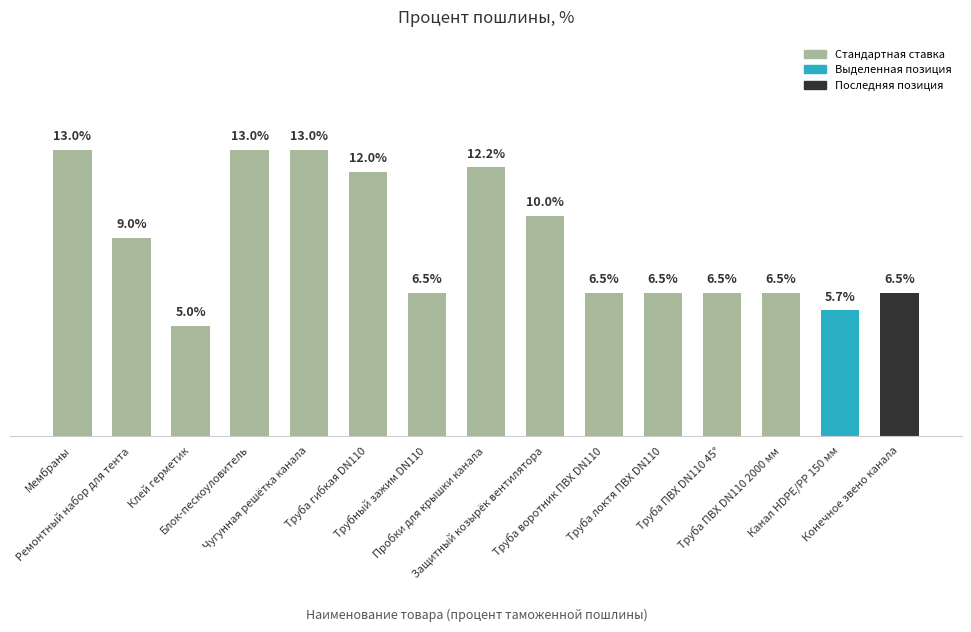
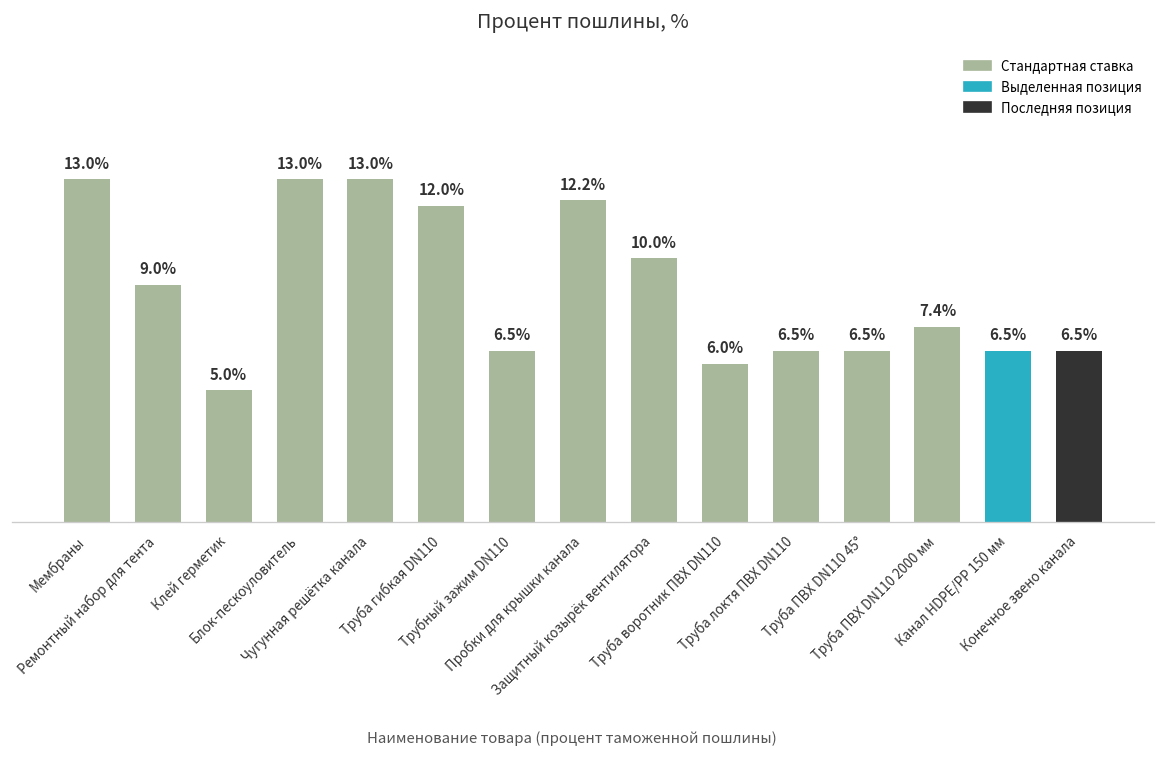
Труба воротник ПВХ DN110: 6.5% -> 6.0%
Труба ПВХ DN110 2000 мм: 6.5% -> 7.4%
Канал HDPE/PP 150 мм: 5.7% -> 6.5%
